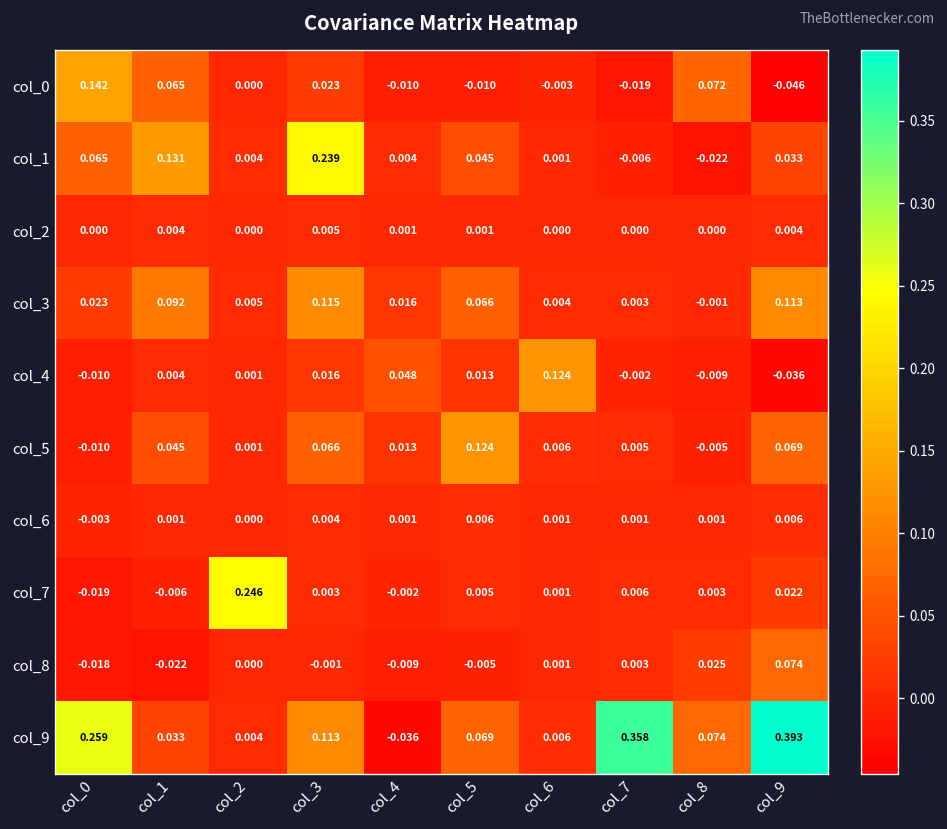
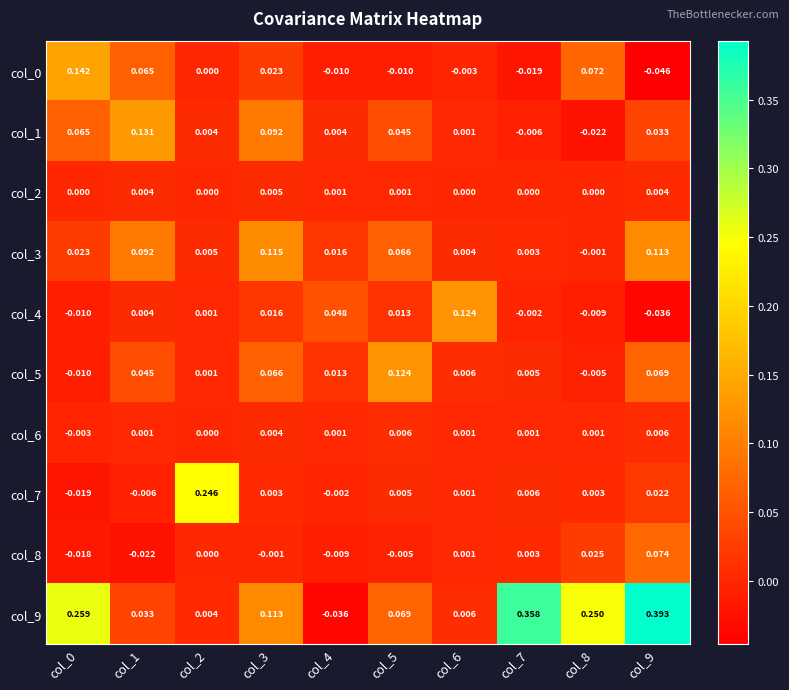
col_1, col_3: 0.239 -> 0.092
col_9, col_8: 0.074 -> 0.250
